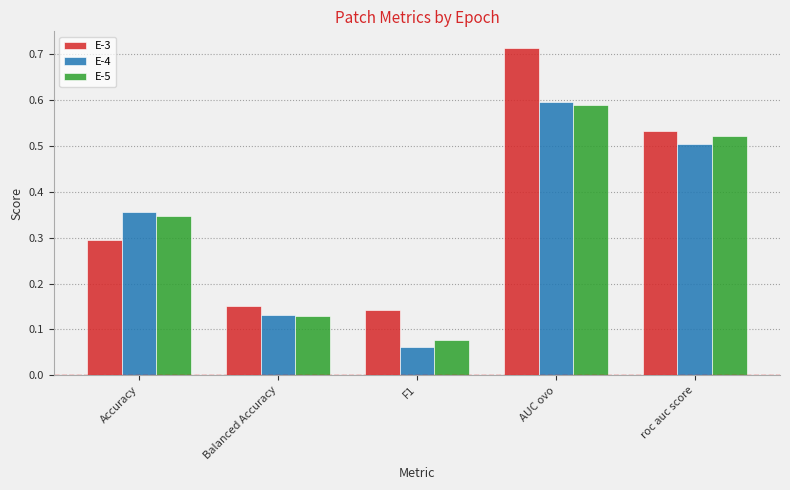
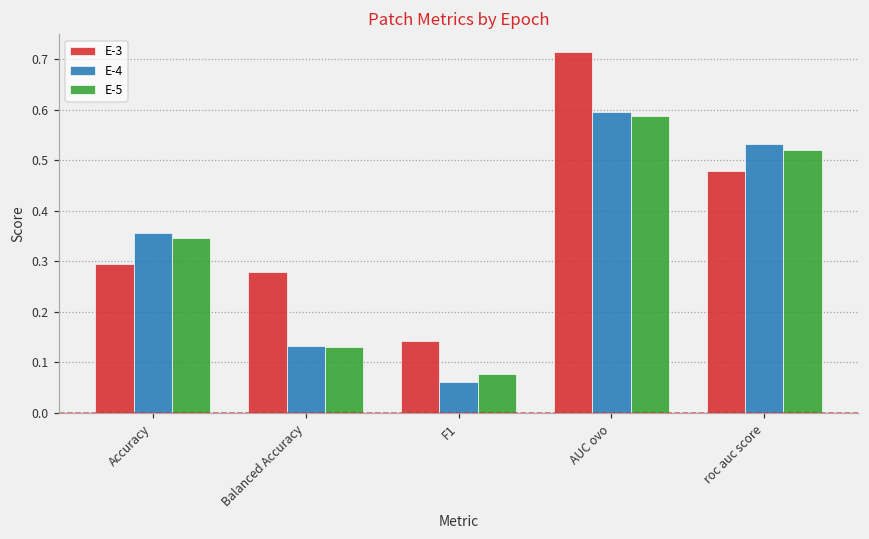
E-3, Balanced Accuracy: 0.15 -> 0.28
E-3, roc auc score: 0.53 -> 0.48
E-4, roc auc score: 0.50 -> 0.53
